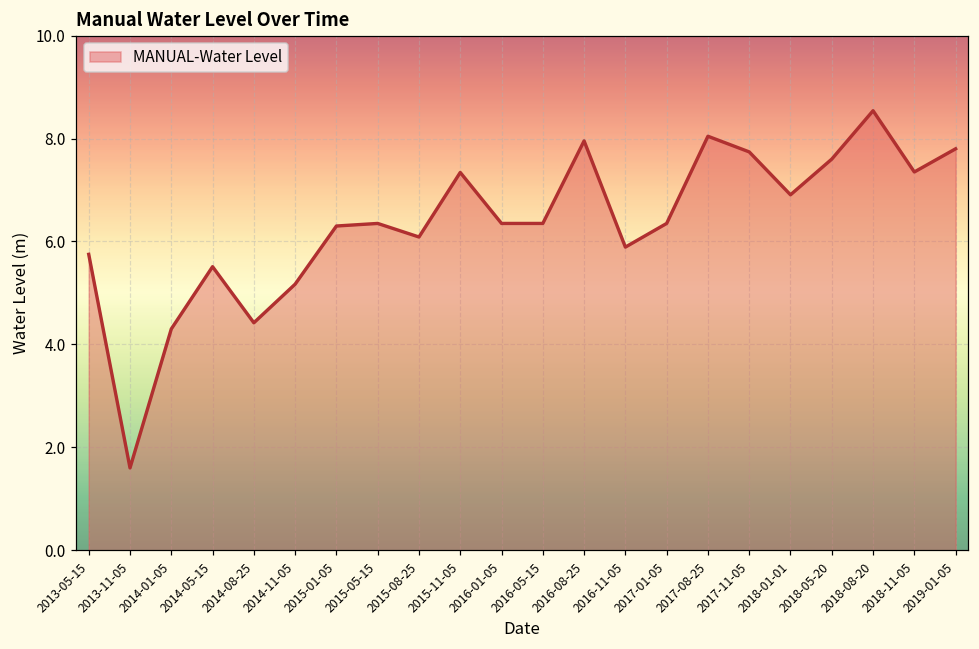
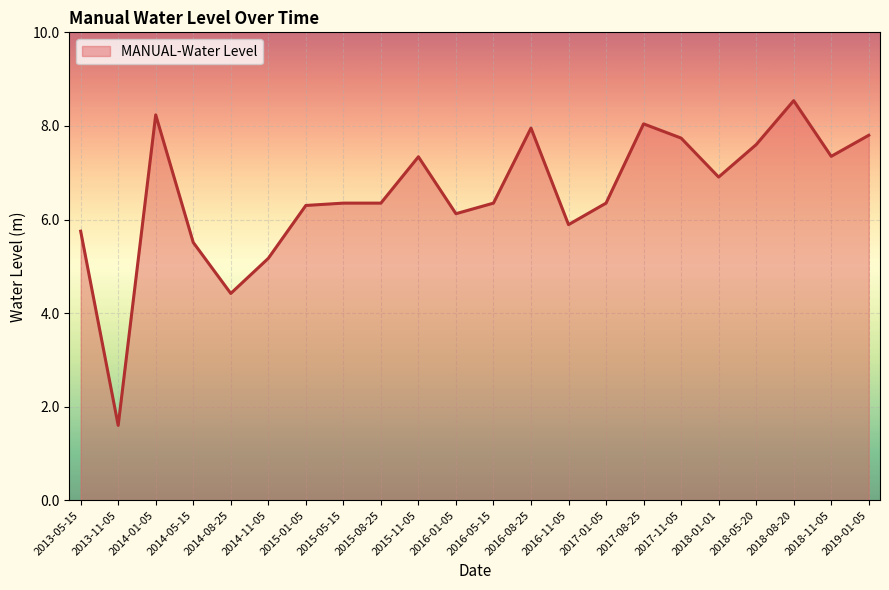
2014-01-05: 4.3 -> 8.2
2015-08-25: 6.1 -> 6.3
2016-01-05: 6.3 -> 6.1
